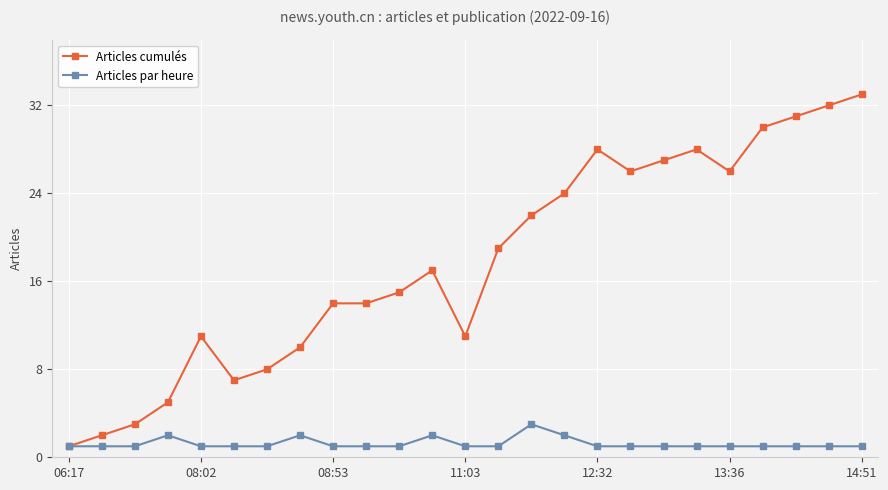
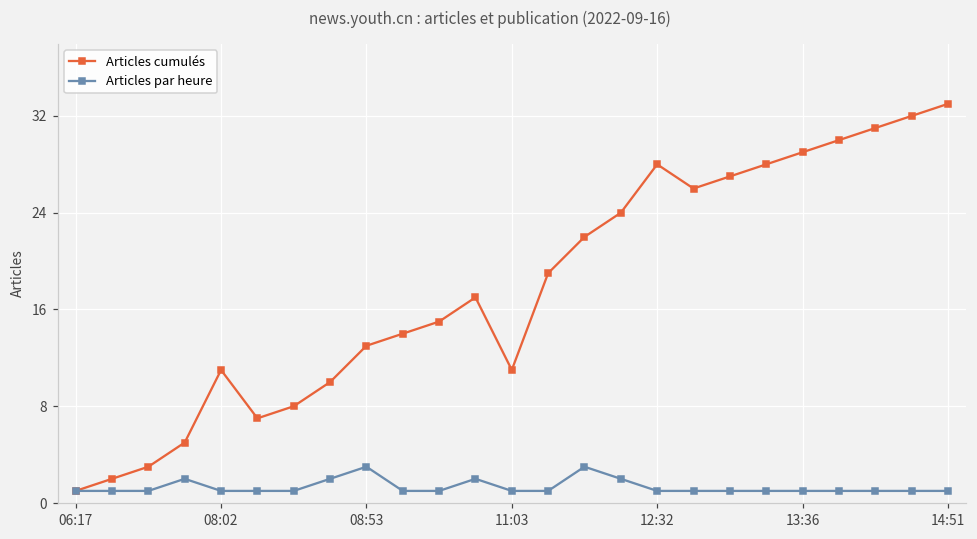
Articles cumulés, 08:53: 14 -> 13
Articles par heure, 08:53: 1 -> 3
Articles cumulés, 13:36: 26 -> 29
